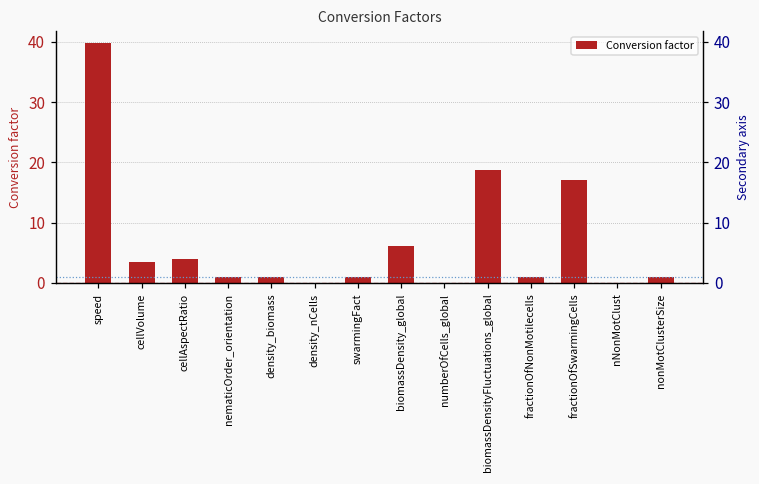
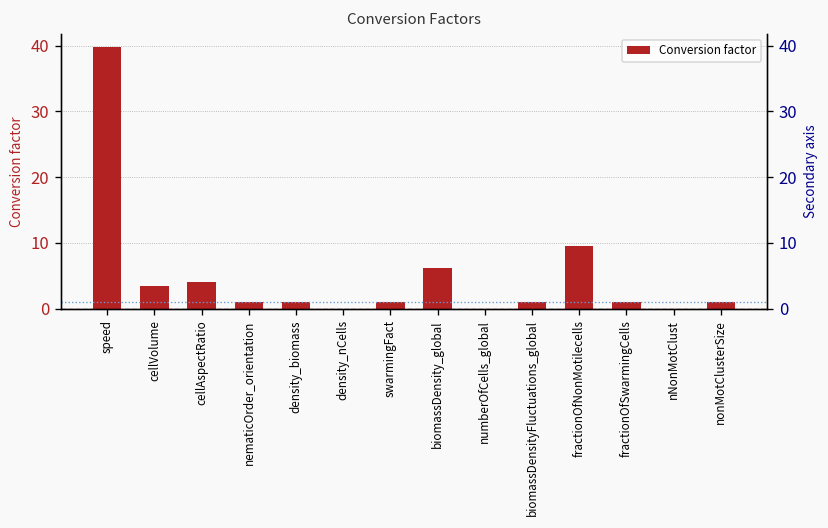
biomassDensityFluctuations_global: 19 -> 1
fractionOfNonMotilecells: 1 -> 10
fractionOfSwarmingCells: 17 -> 1
